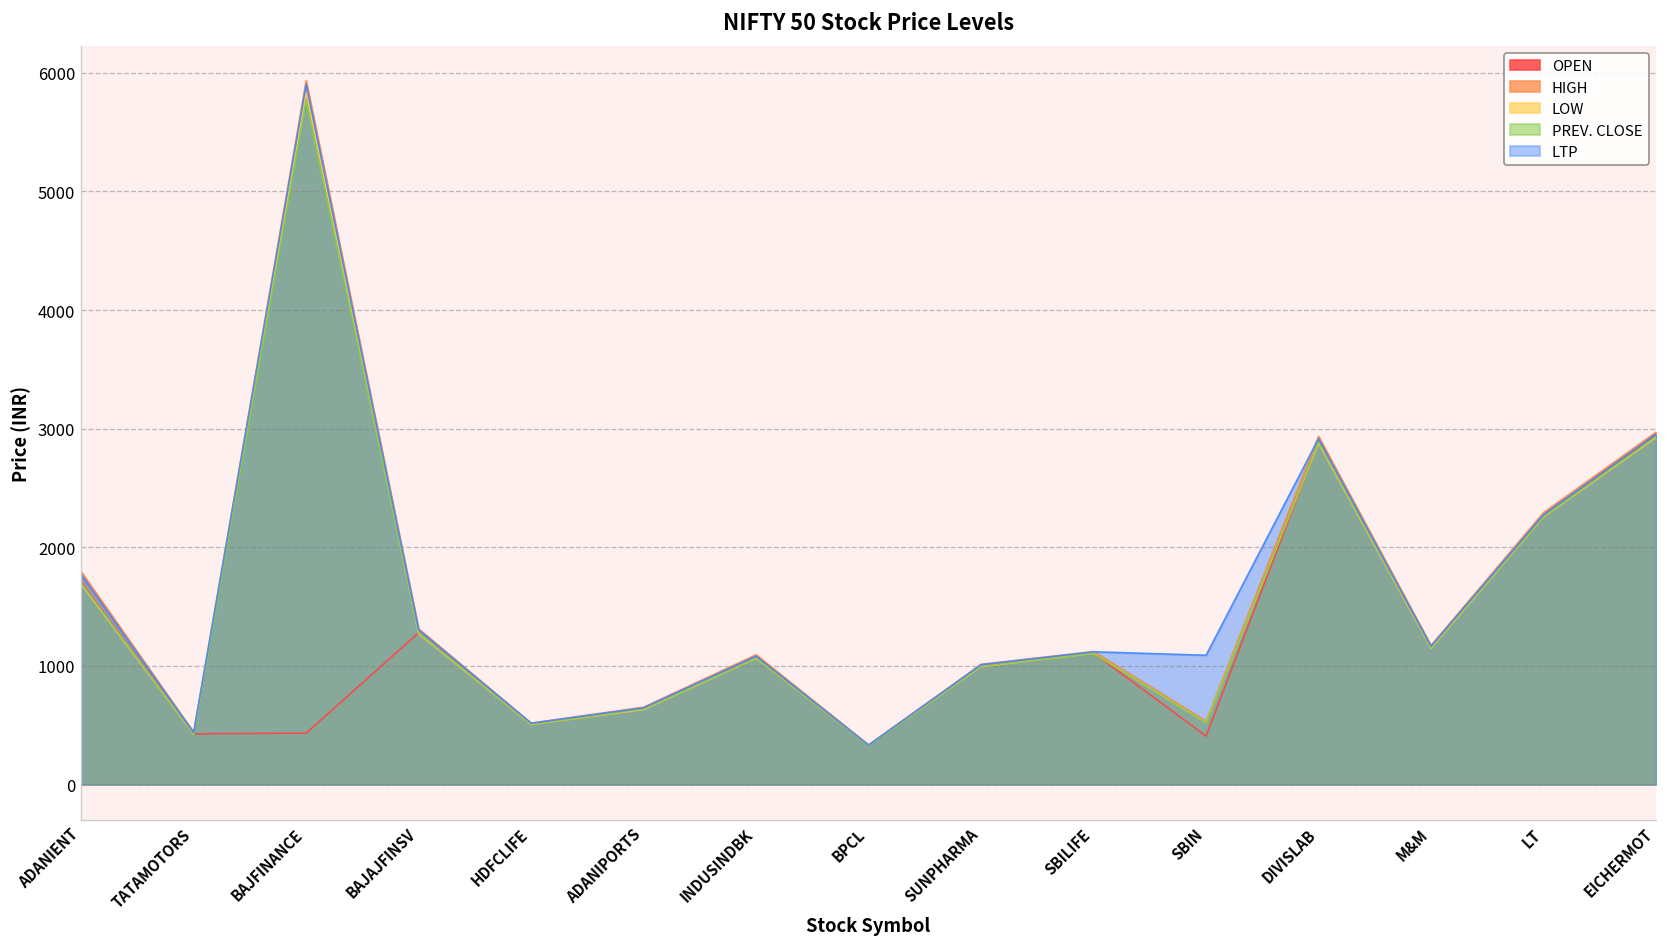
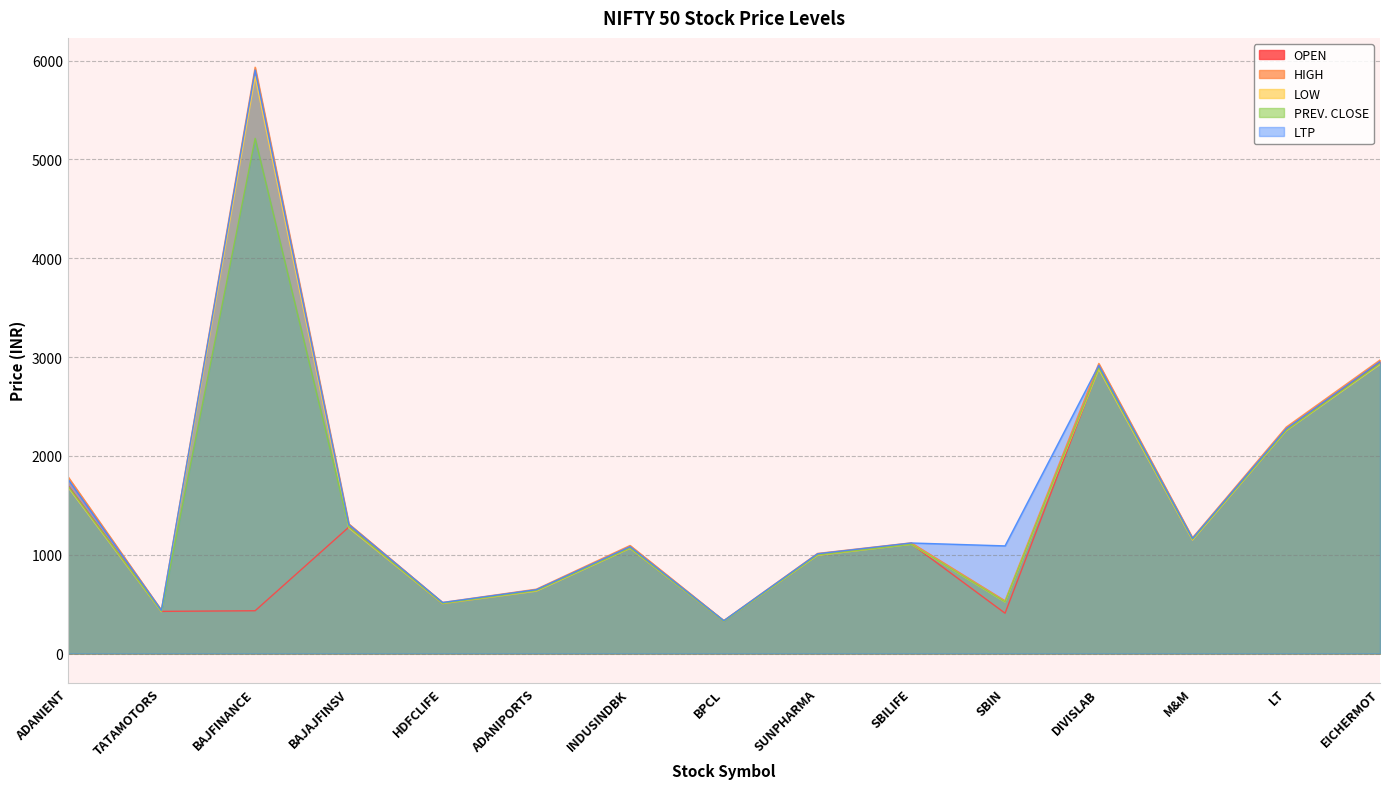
PREV. CLOSE, BAJFINANCE: 5800 -> 5200
